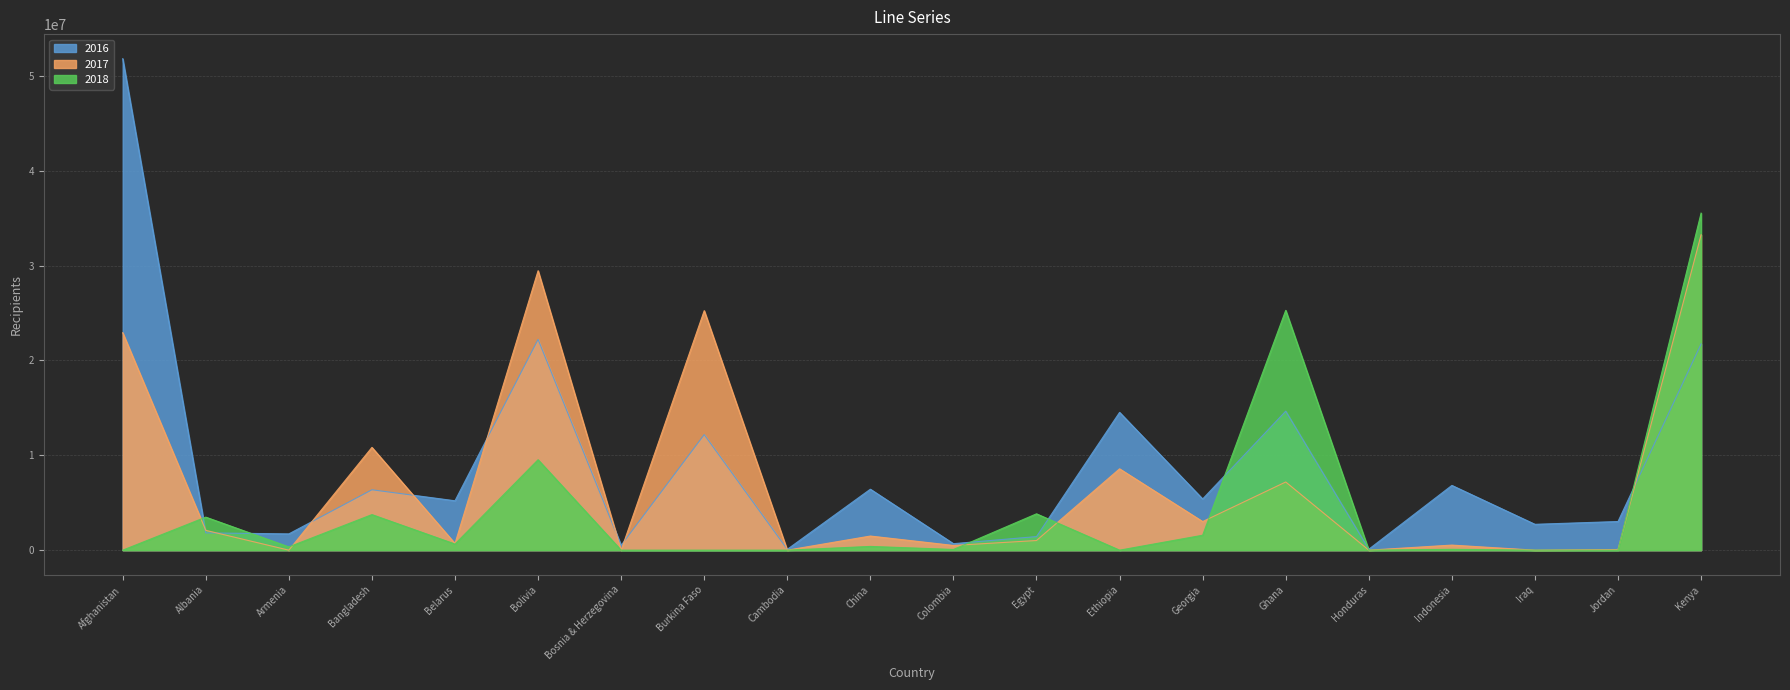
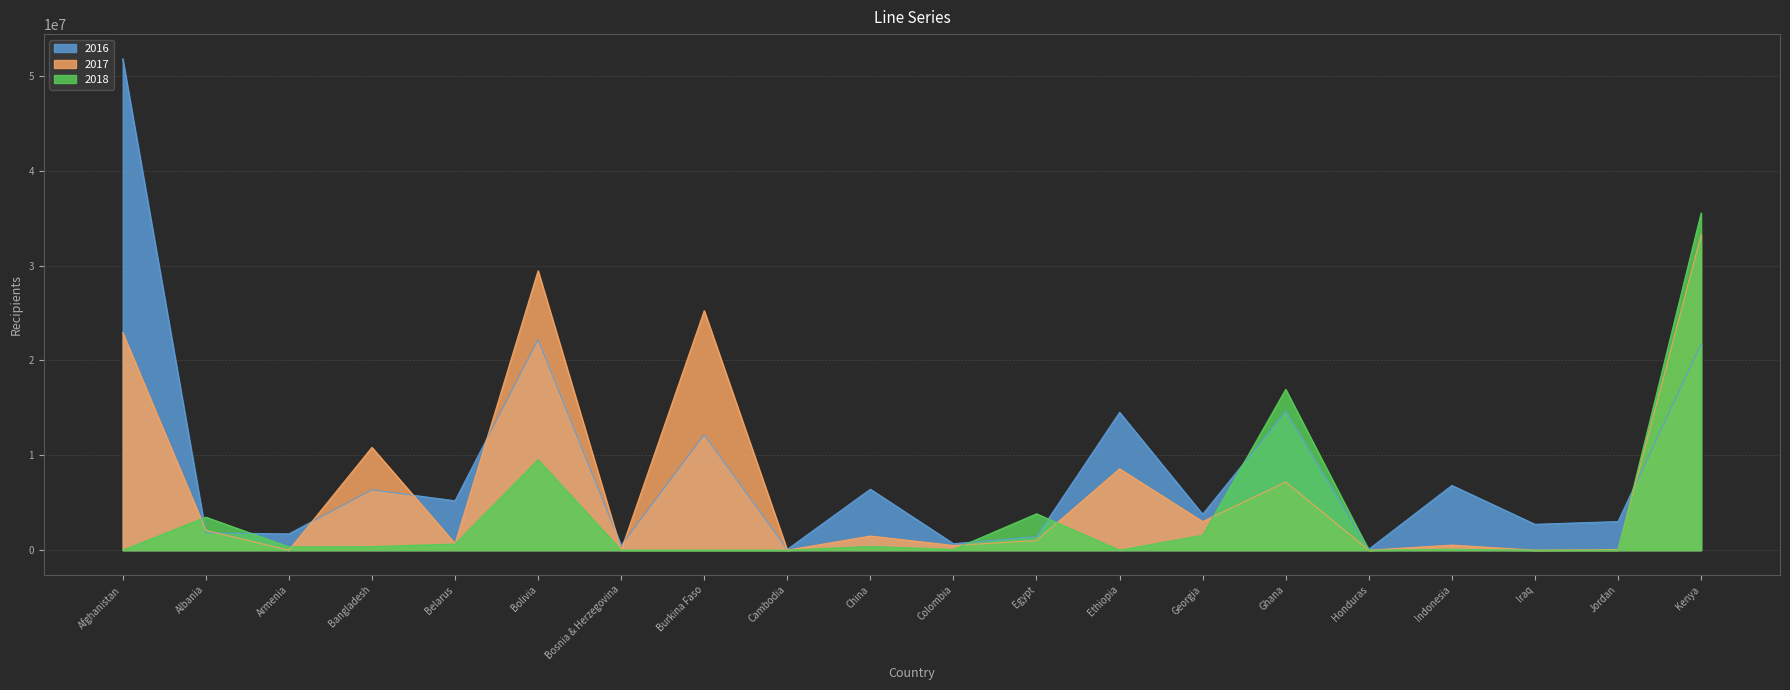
2018, Bangladesh: 4000000 -> 0
2016, Georgia: 5000000 -> 4000000
2018, Ghana: 25000000 -> 17000000
